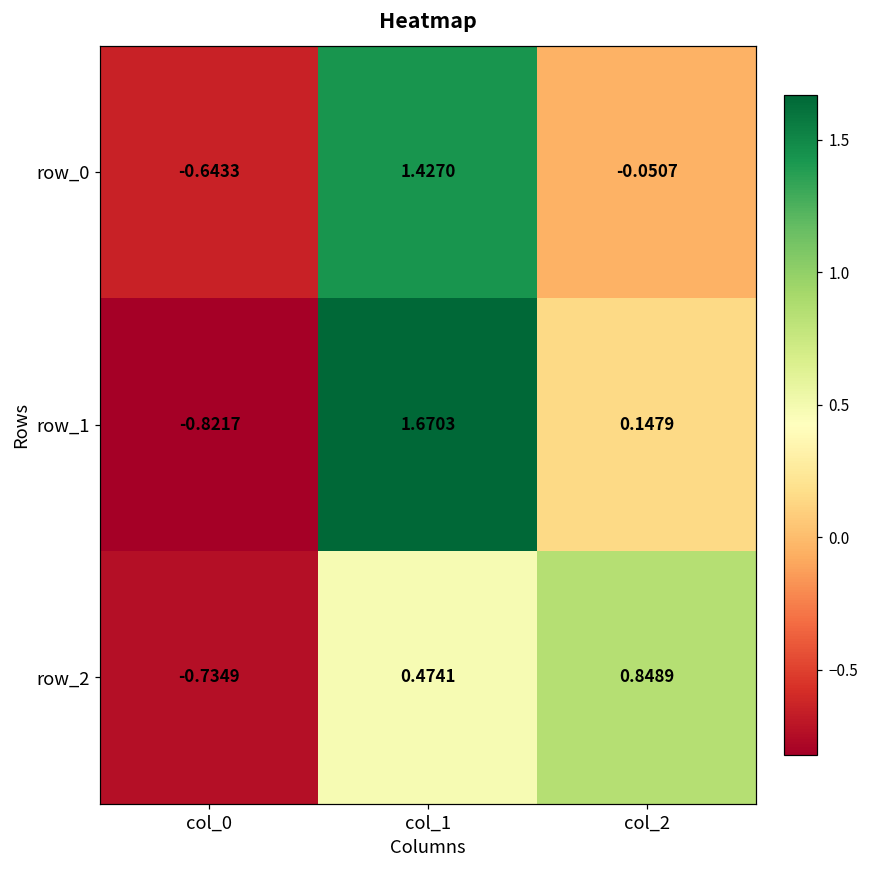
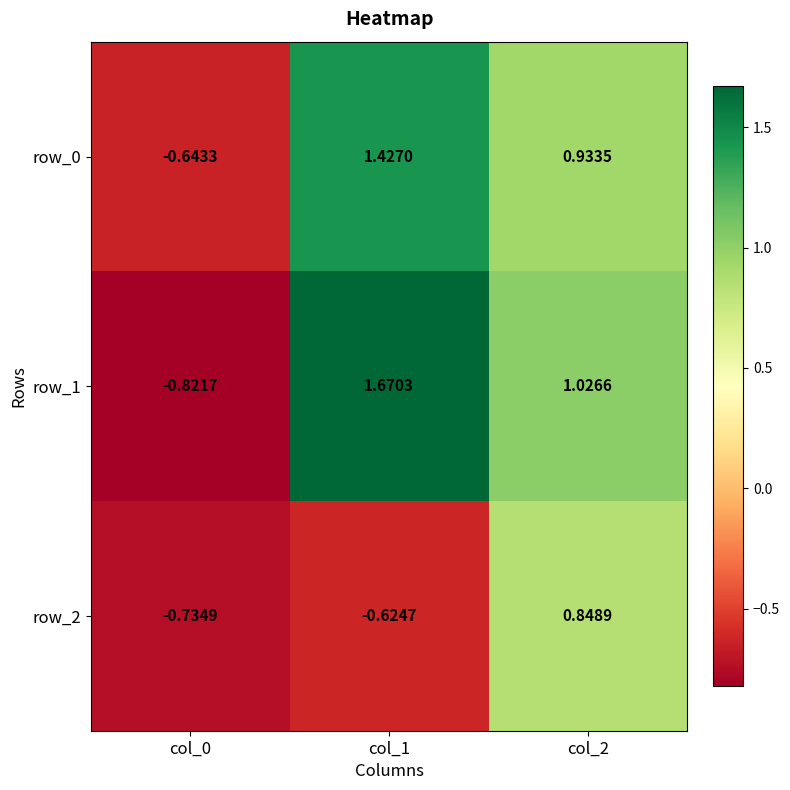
row_0, col_2: -0.0507 -> 0.9335
row_1, col_2: 0.1479 -> 1.0266
row_2, col_1: 0.4741 -> -0.6247
